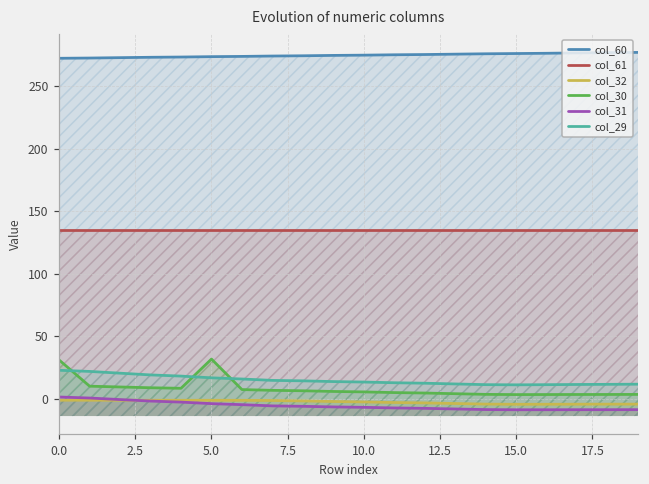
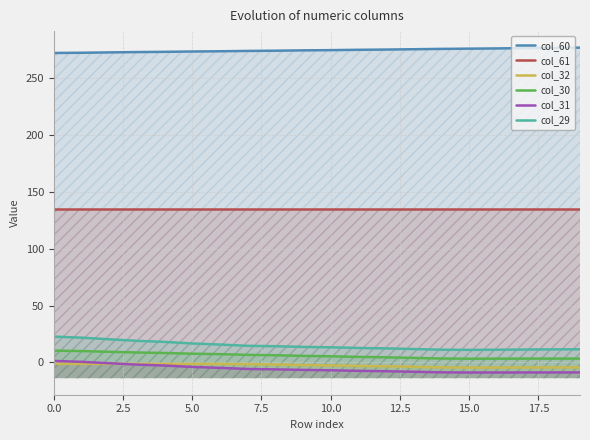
col_30, 0.0: 31 -> 10
col_30, 5.0: 32 -> 8
